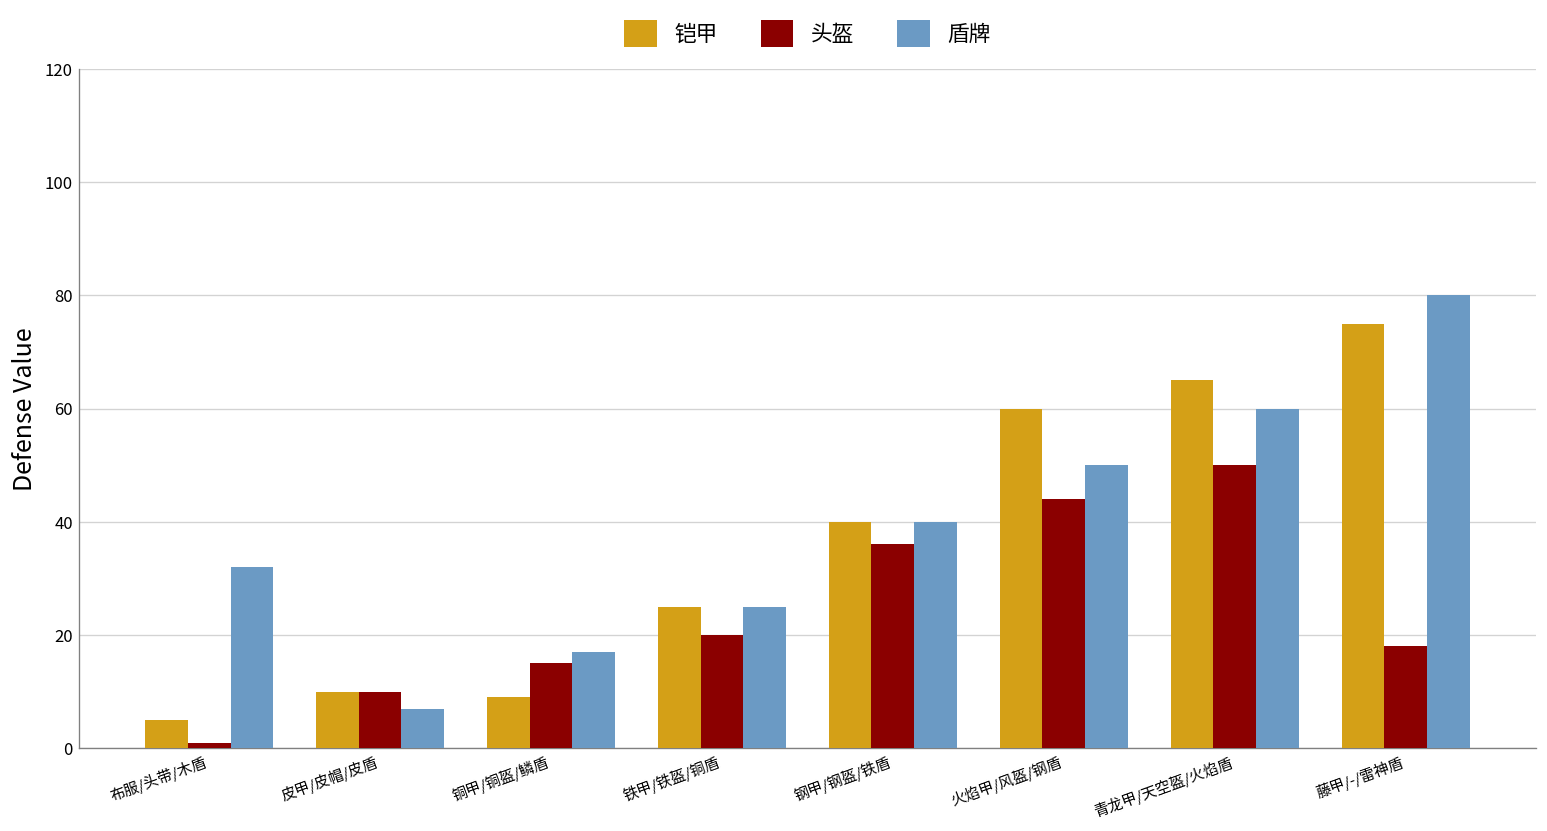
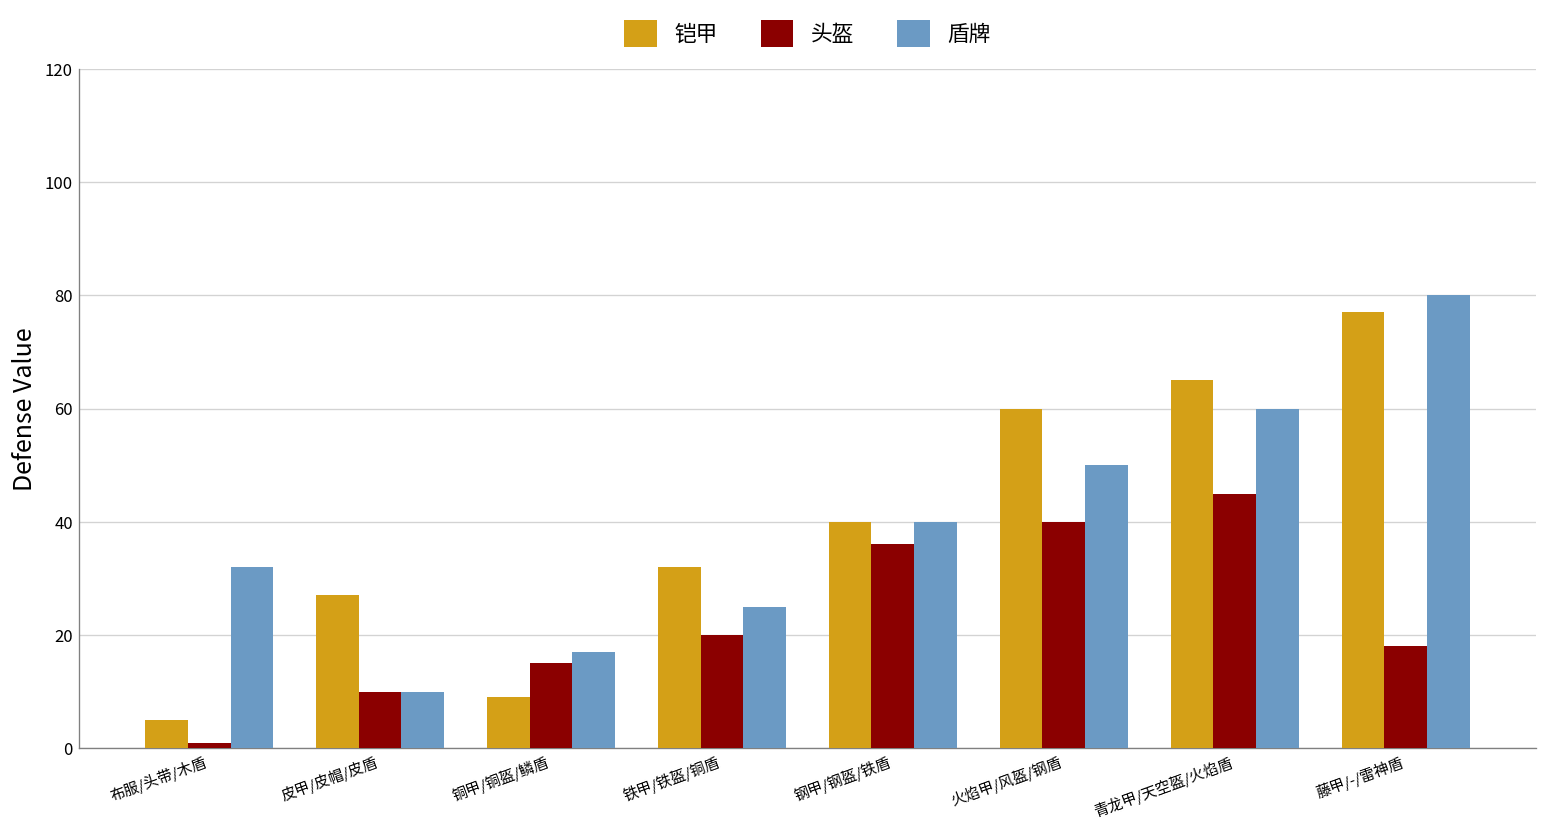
铠甲, 皮甲/皮帽/皮盾: 10 -> 27
盾牌, 皮甲/皮帽/皮盾: 7 -> 10
铠甲, 铁甲/铁盔/铜盾: 25 -> 32
头盔, 火焰甲/风盔/钢盾: 44 -> 40
头盔, 青龙甲/天空盔/火焰盾: 50 -> 45
铠甲, 藤甲/-/雷神盾: 75 -> 77
